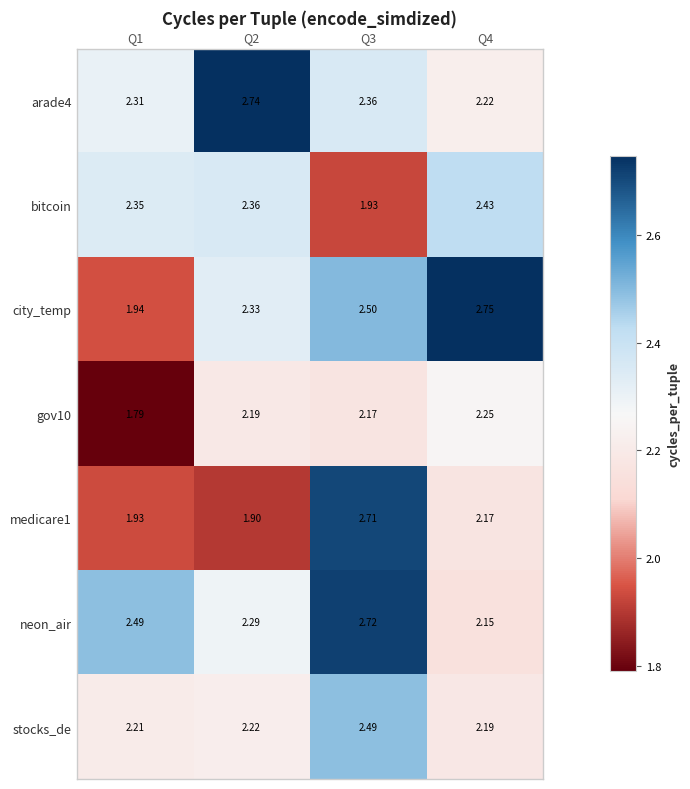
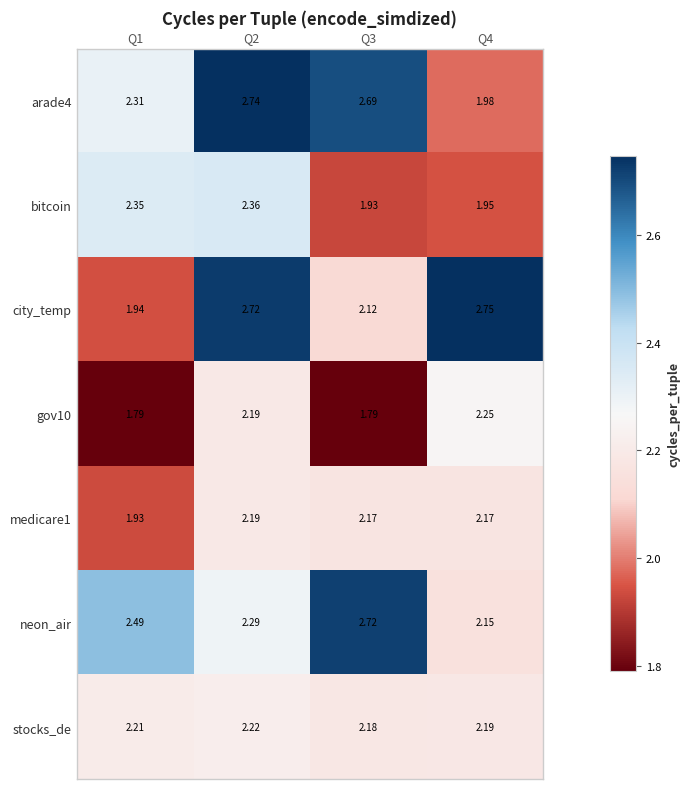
arade4, Q3: 2.36 -> 2.69
arade4, Q4: 2.22 -> 1.98
bitcoin, Q4: 2.43 -> 1.95
city_temp, Q2: 2.33 -> 2.72
city_temp, Q3: 2.50 -> 2.12
gov10, Q3: 2.17 -> 1.79
medicare1, Q2: 1.90 -> 2.19
medicare1, Q3: 2.71 -> 2.17
stocks_de, Q3: 2.49 -> 2.18
